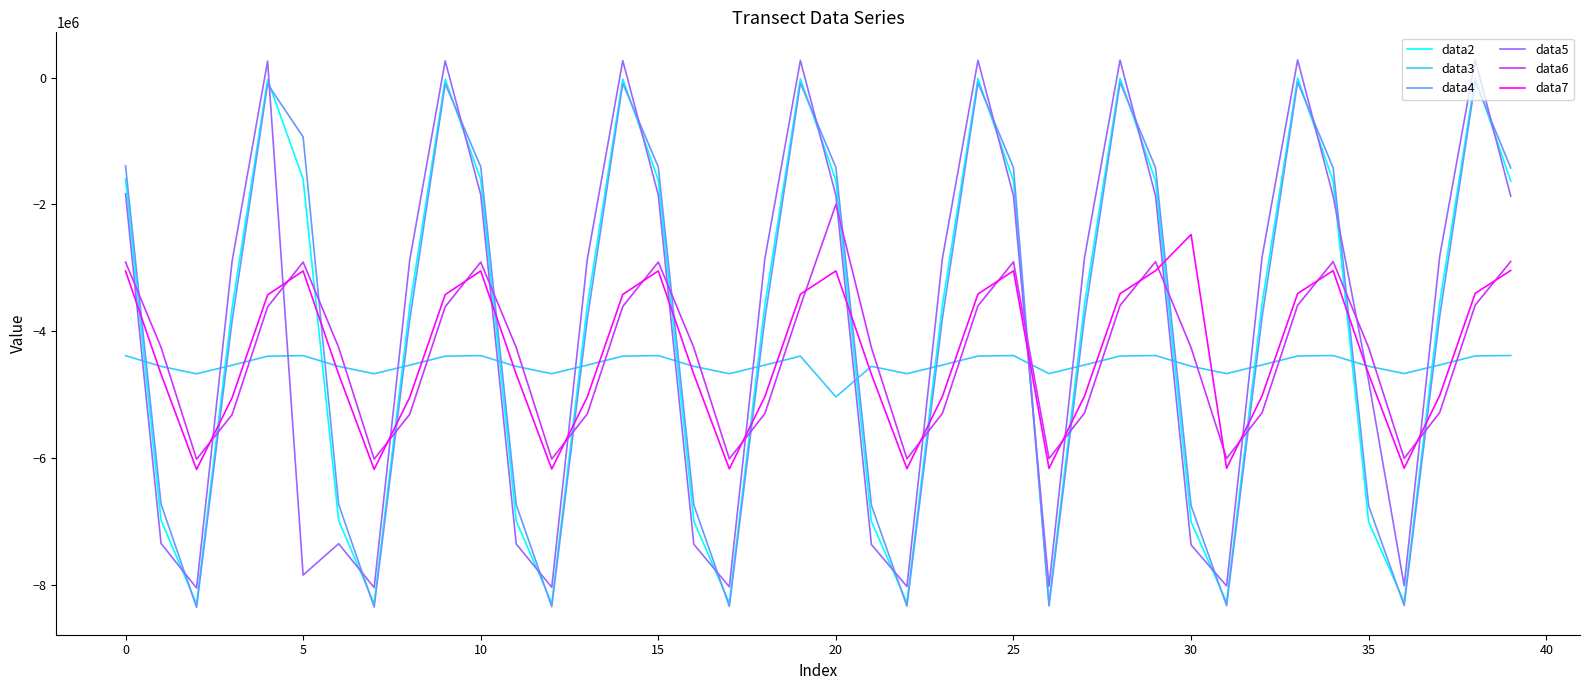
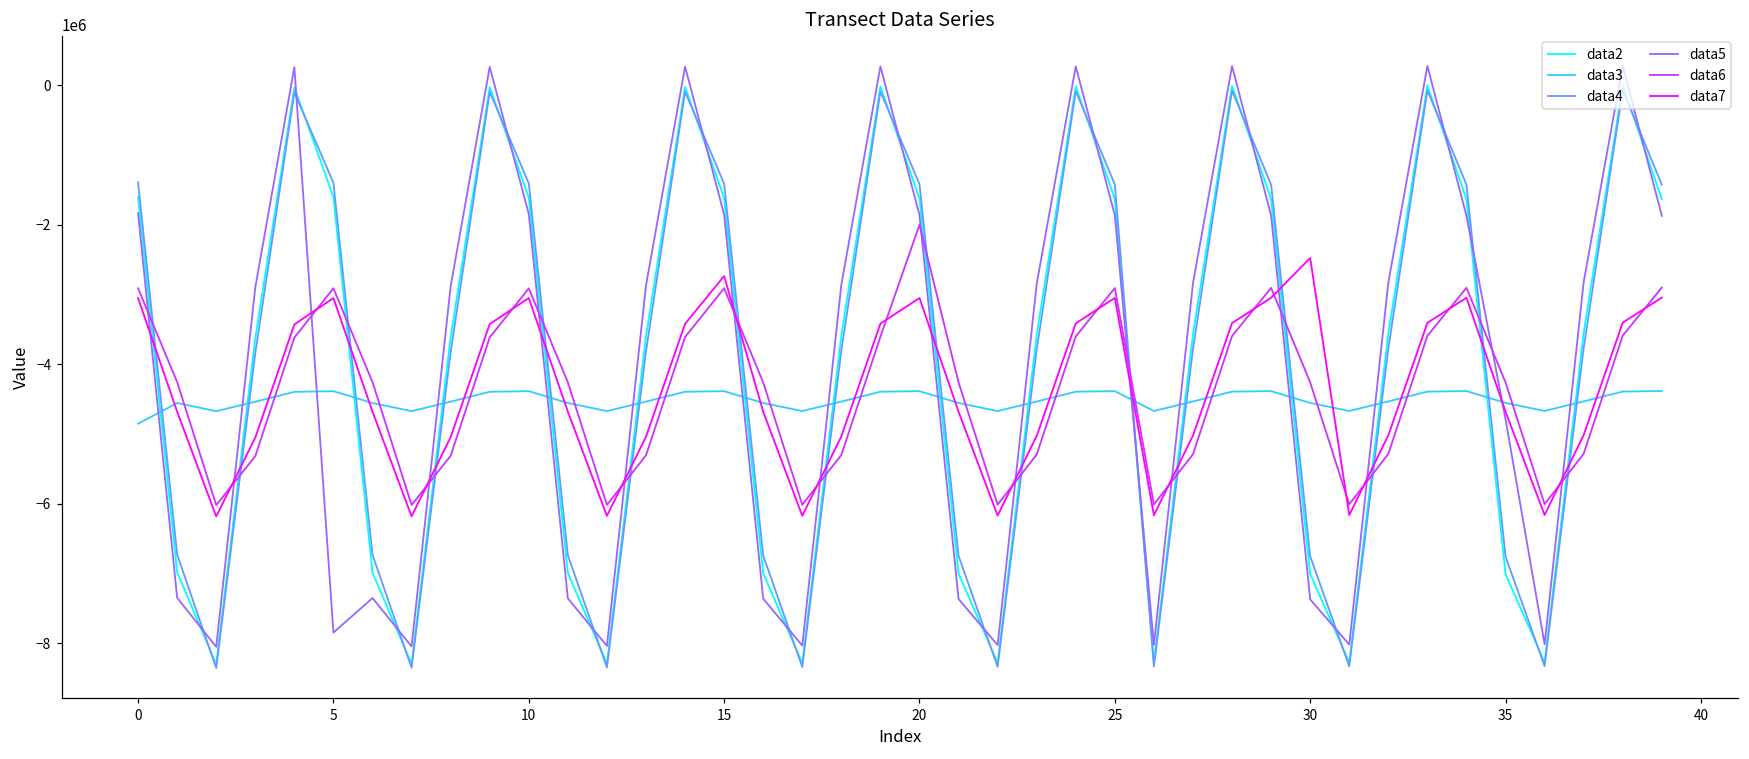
data3, 0: -4400000 -> -4900000
data4, 5: -900000 -> -1400000
data7, 15: -3000000 -> -2700000
data3, 20: -5000000 -> -4400000
